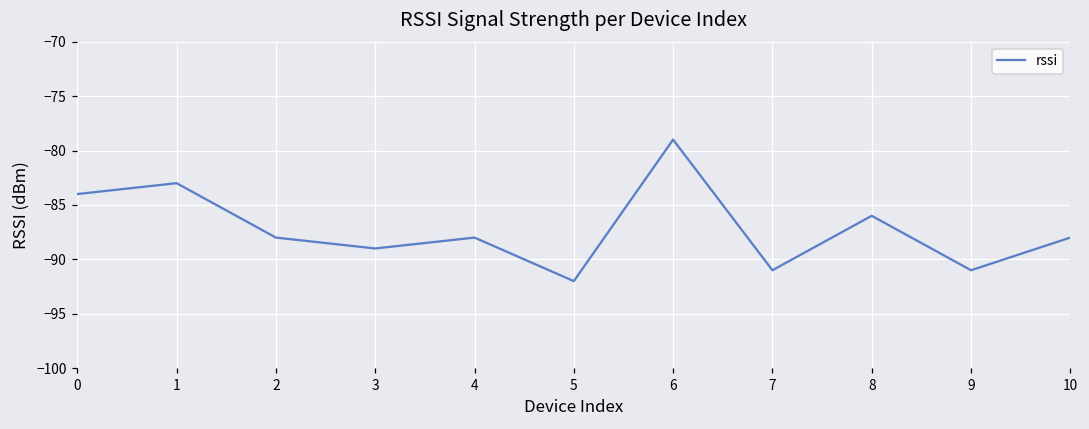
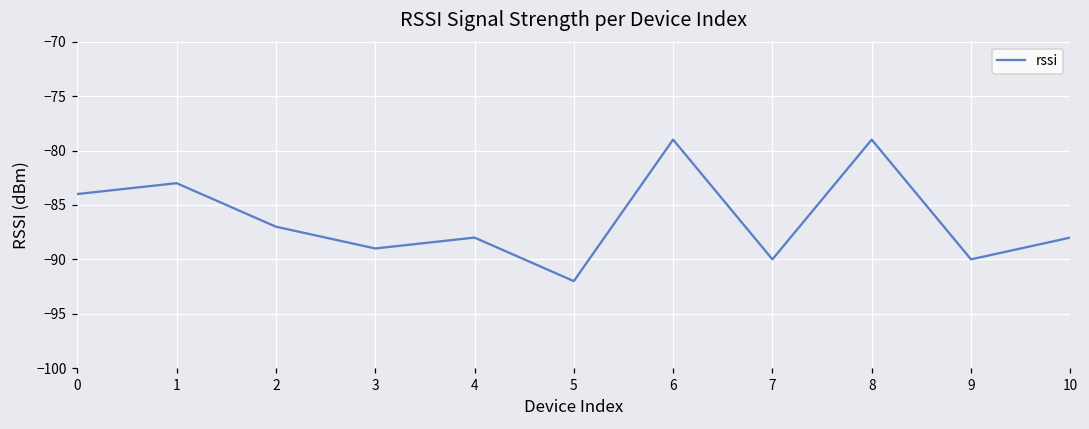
2: -88 -> -87
7: -91 -> -90
8: -86 -> -79
9: -91 -> -90
